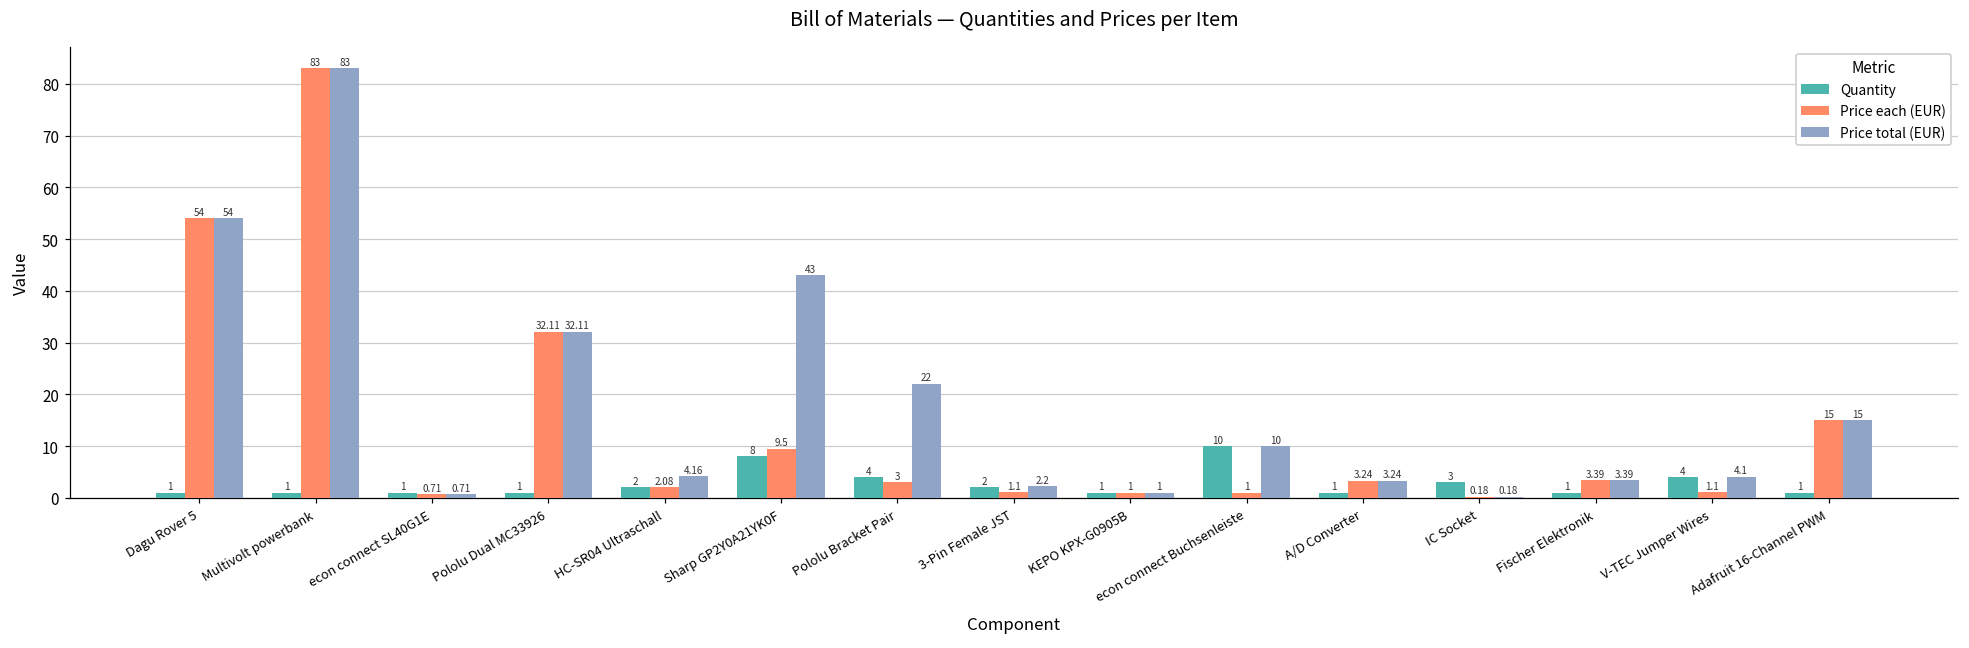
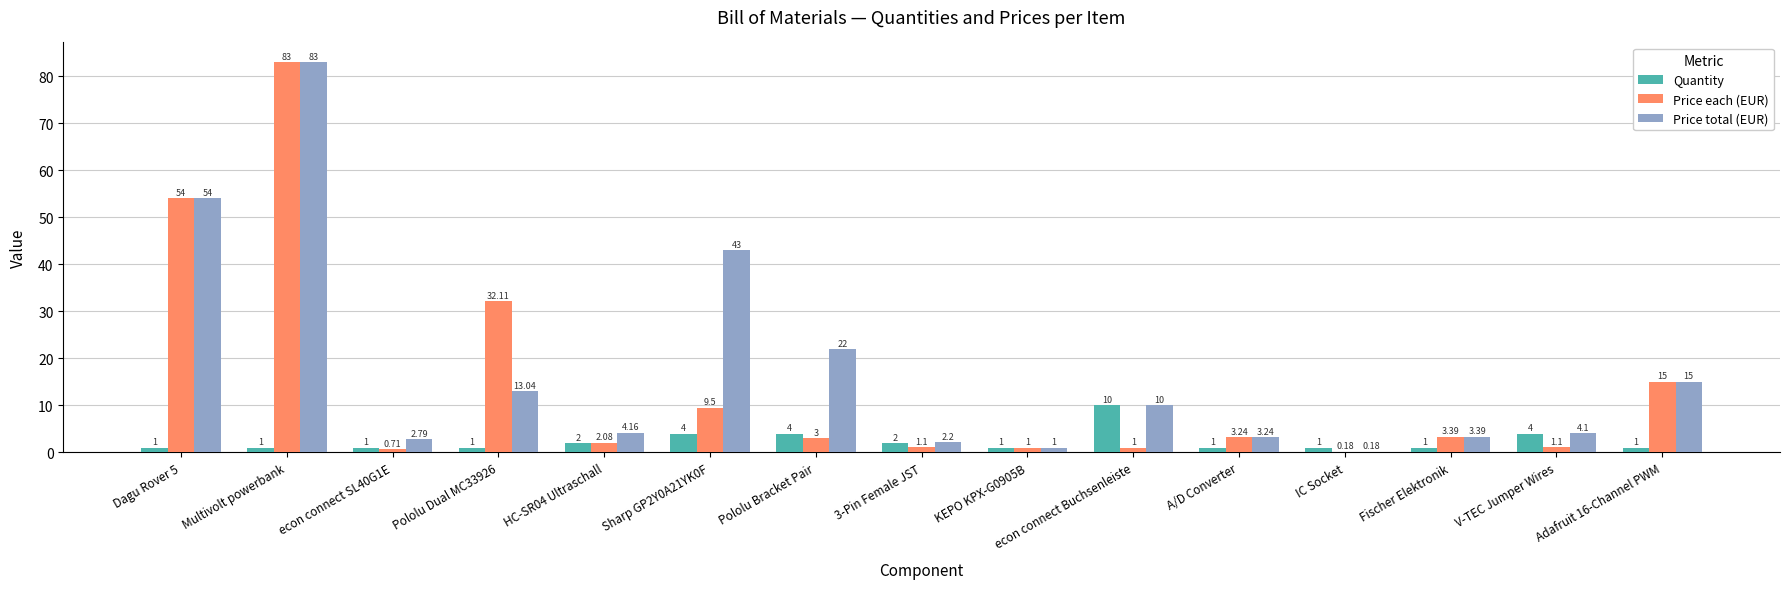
Price total (EUR), econ connect SL40G1E: 0.71 -> 2.79
Price total (EUR), Pololu Dual MC33926: 32.11 -> 13.04
Quantity, Sharp GP2Y0A21YK0F: 8 -> 4
Quantity, IC Socket: 3 -> 1
